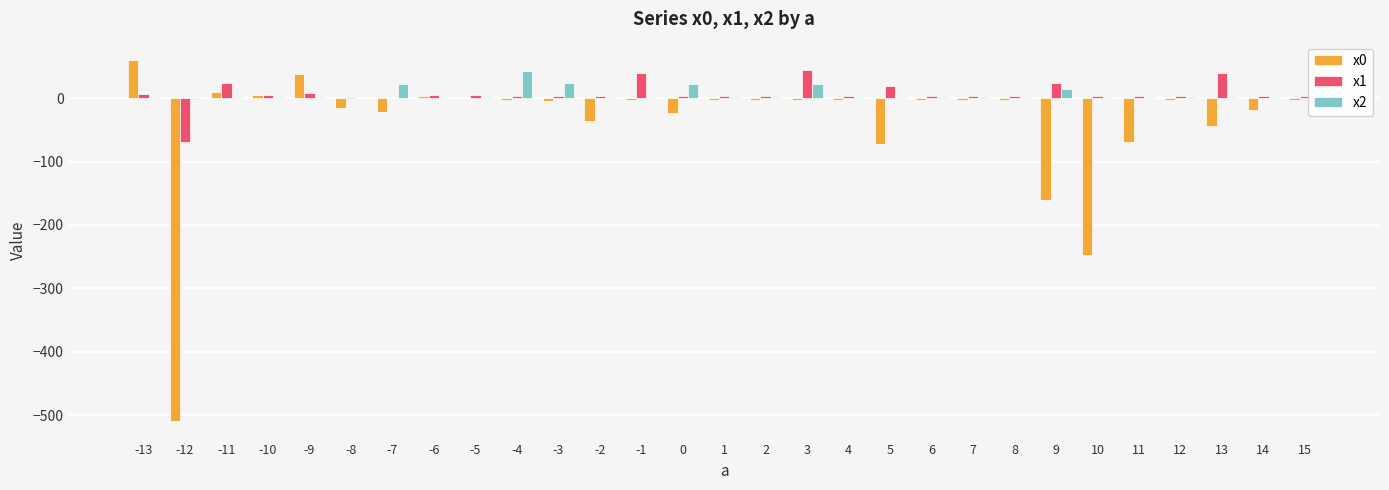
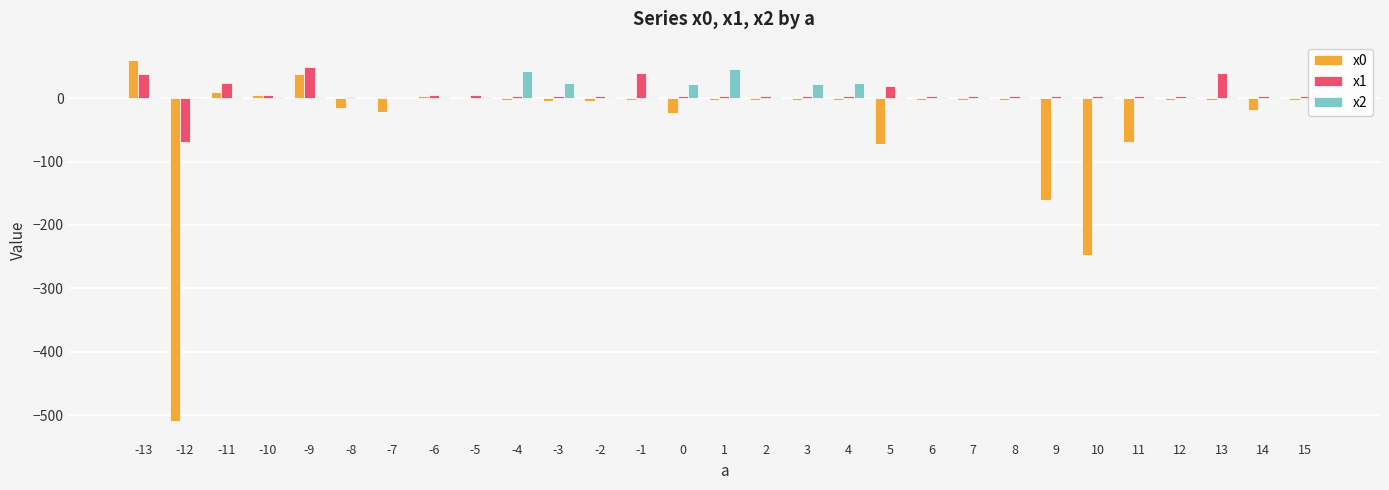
x1, -13: 10 -> 40
x1, -9: 10 -> 50
x2, -7: 20 -> 0
x0, -2: -40 -> 0
x2, 1: 0 -> 50
x1, 3: 40 -> 0
x2, 4: 0 -> 20
x1, 9: 20 -> 0
x2, 9: 10 -> 0
x0, 13: -40 -> 0
